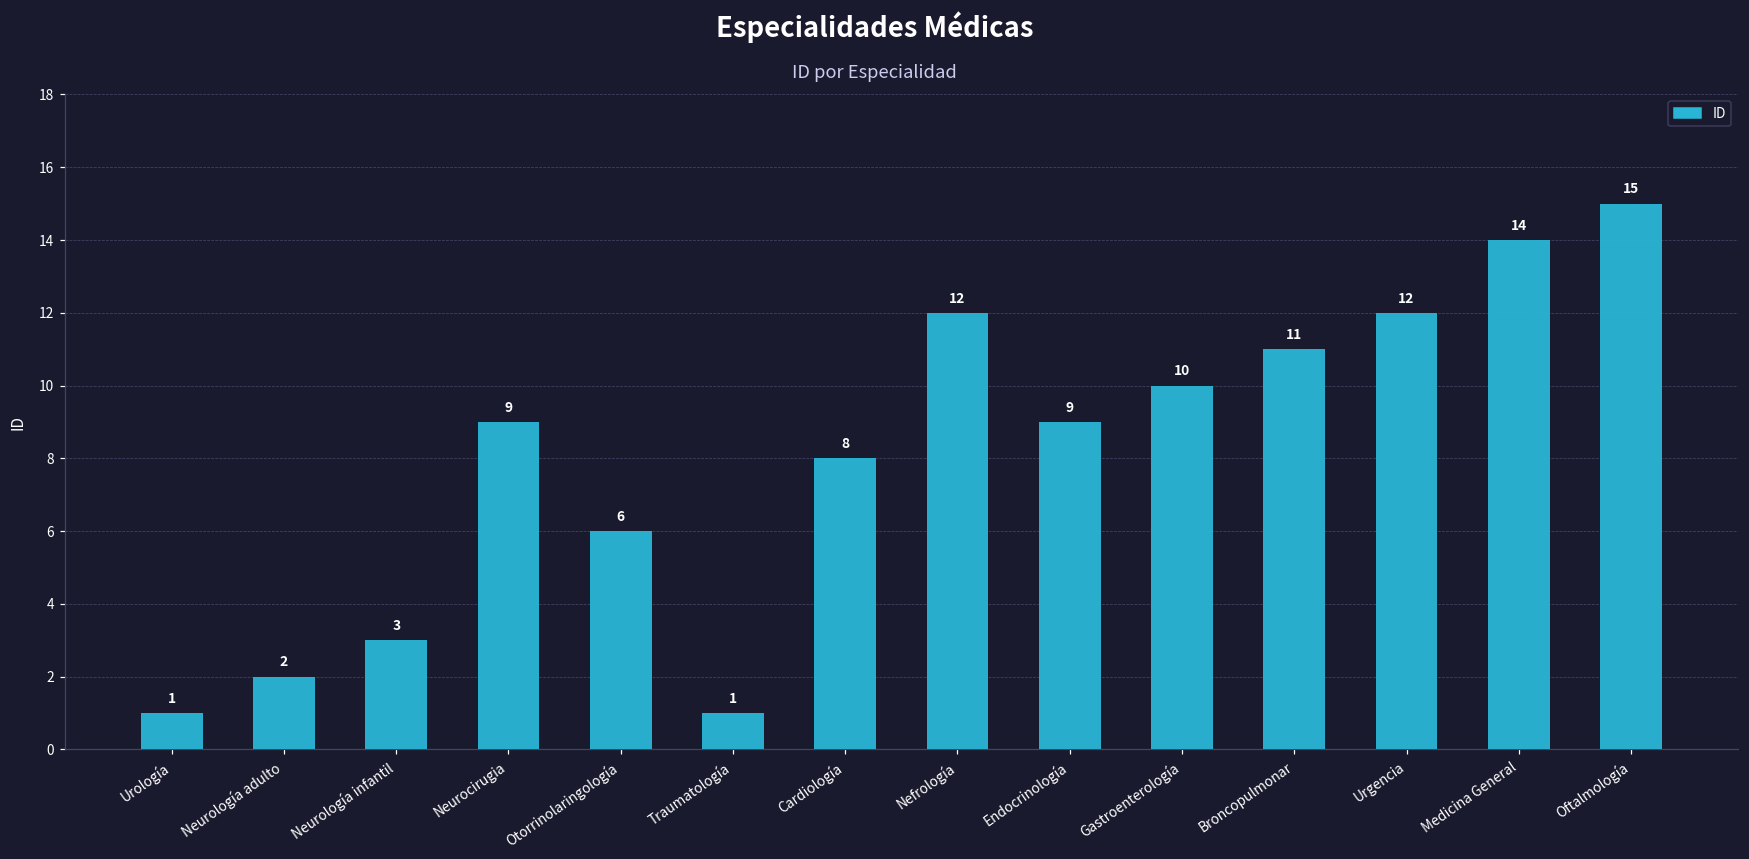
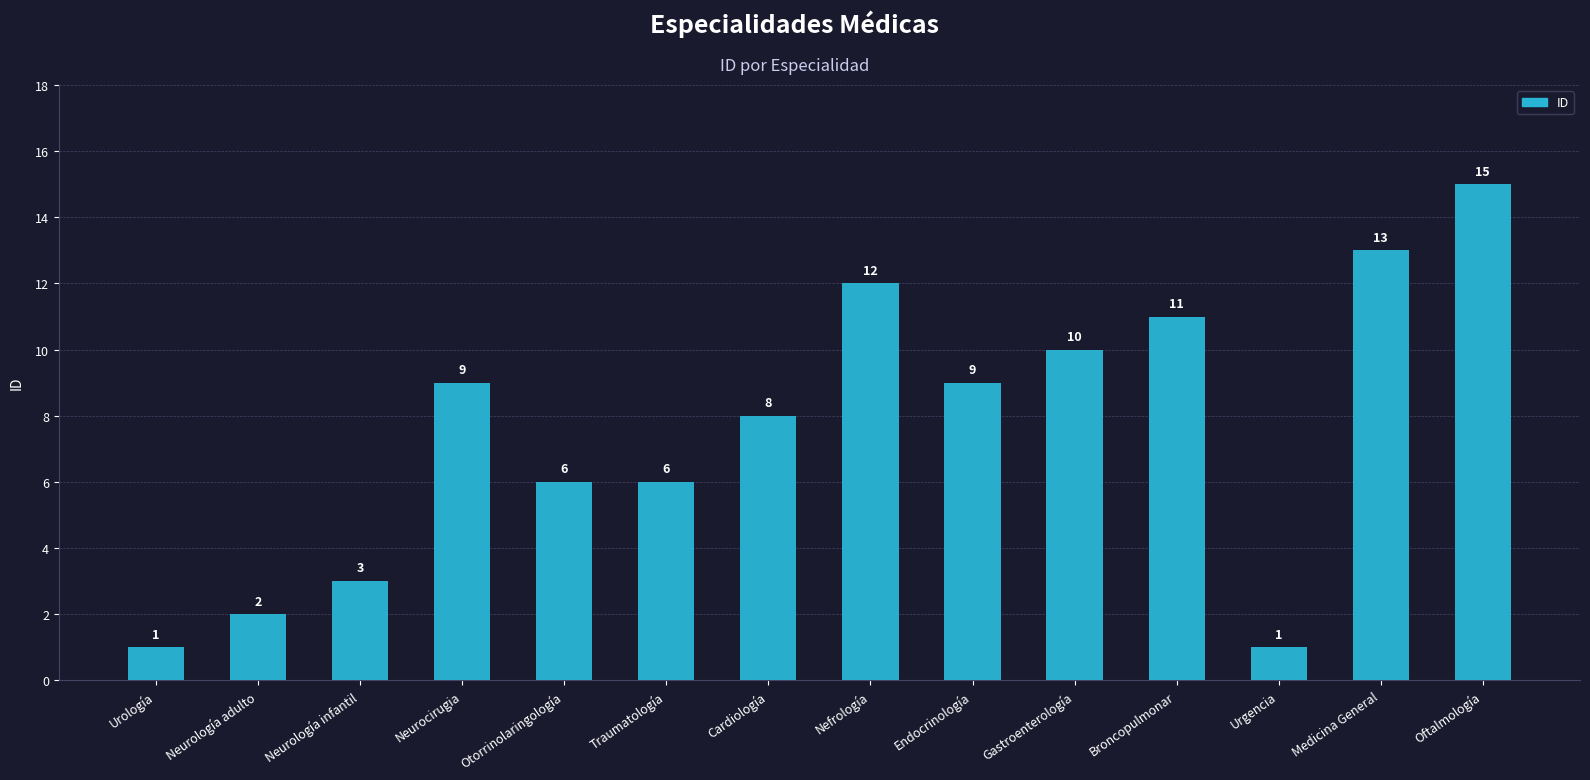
Traumatología: 1 -> 6
Urgencia: 12 -> 1
Medicina General: 14 -> 13
